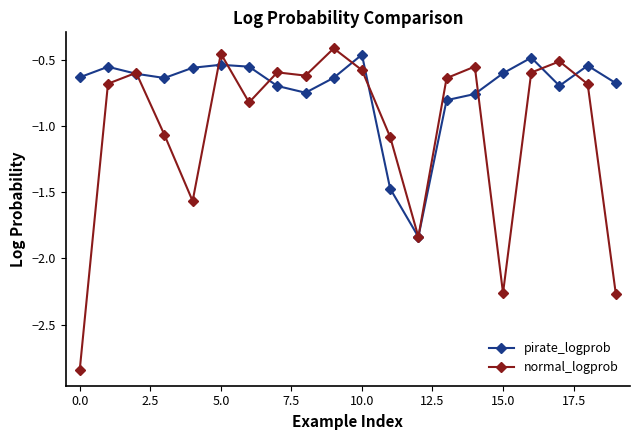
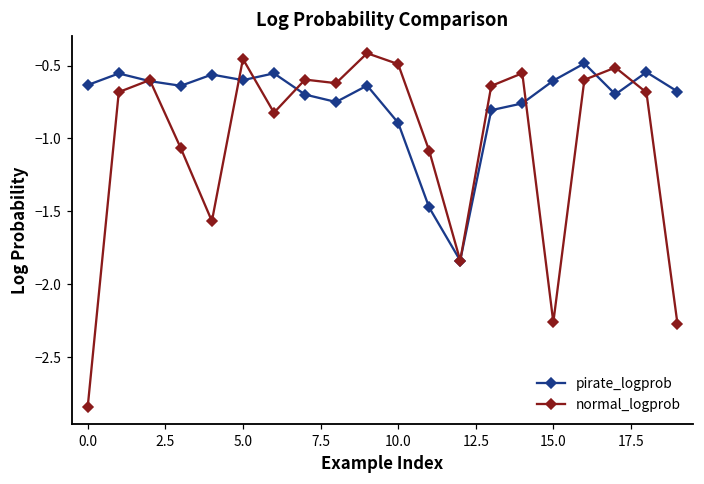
pirate_logprob, 5.0: -0.54 -> -0.60
pirate_logprob, 10.0: -0.46 -> -0.89
normal_logprob, 10.0: -0.58 -> -0.49
